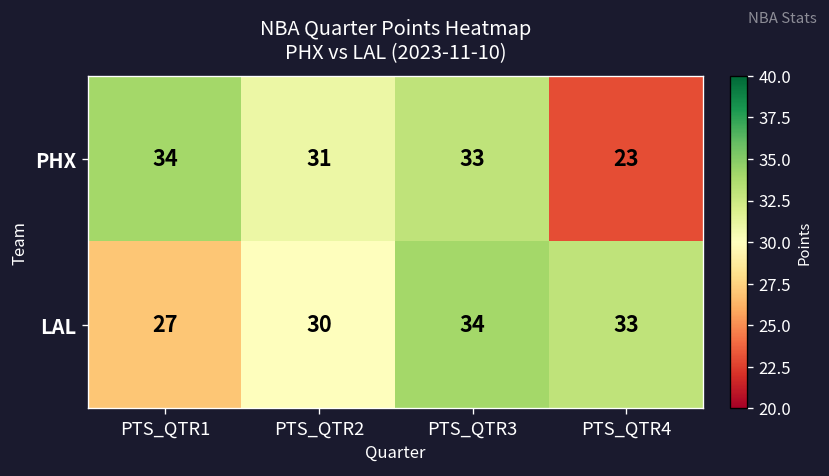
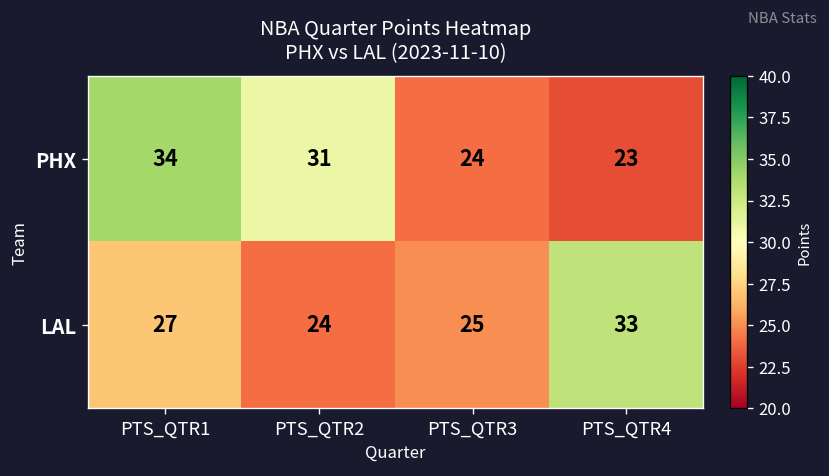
PHX, PTS_QTR3: 33 -> 24
LAL, PTS_QTR2: 30 -> 24
LAL, PTS_QTR3: 34 -> 25
